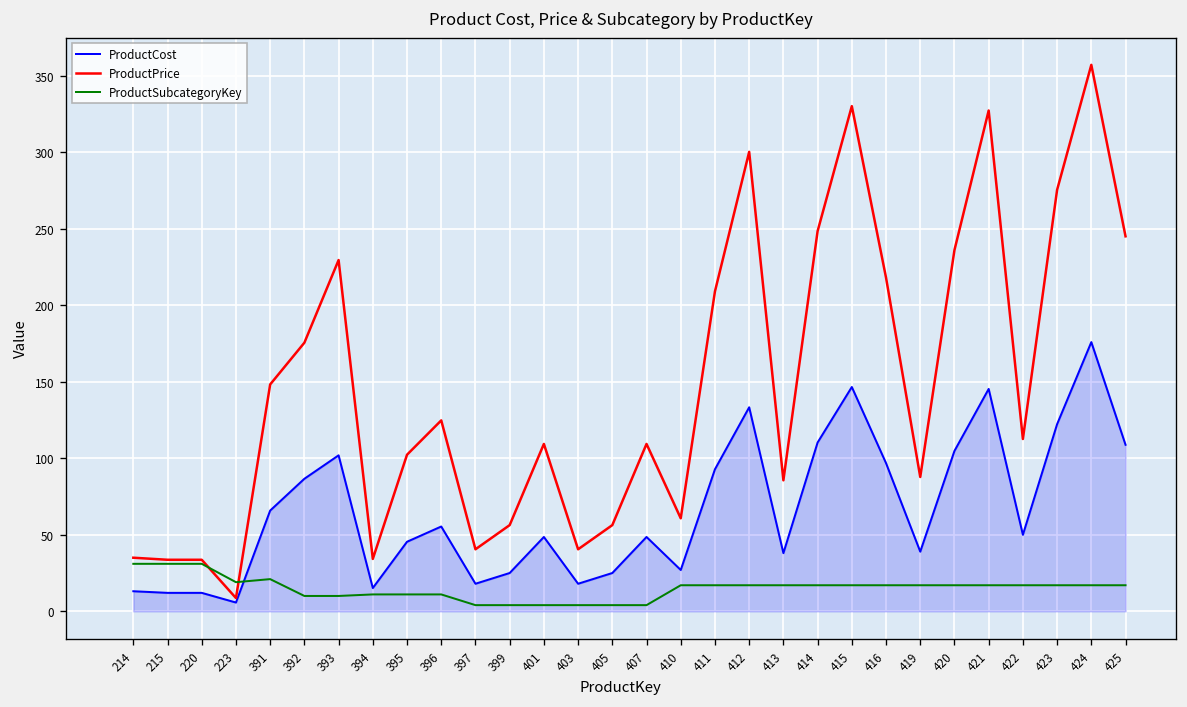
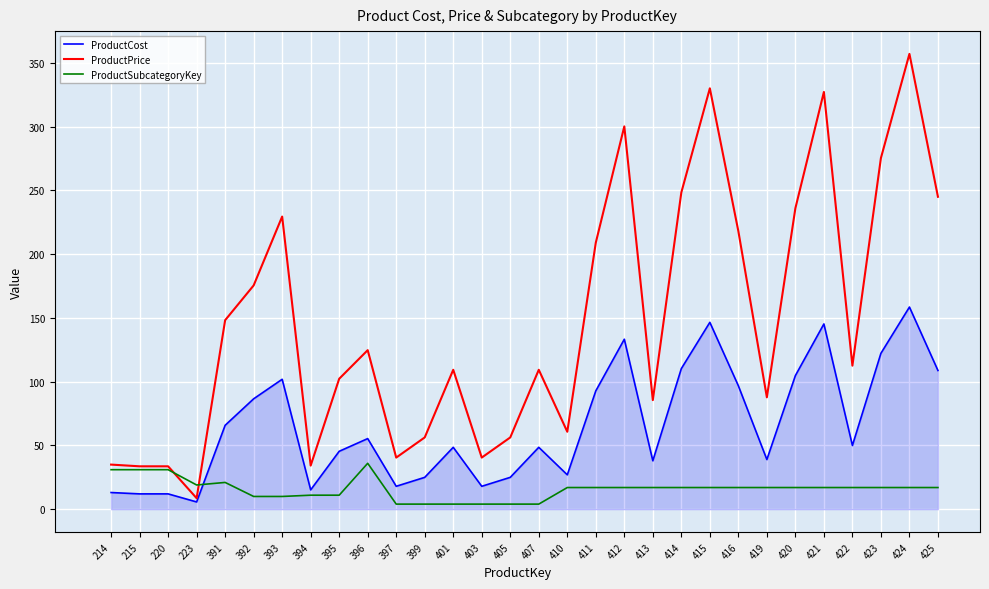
ProductSubcategoryKey, 396: 11 -> 36
ProductCost, 424: 176 -> 159
